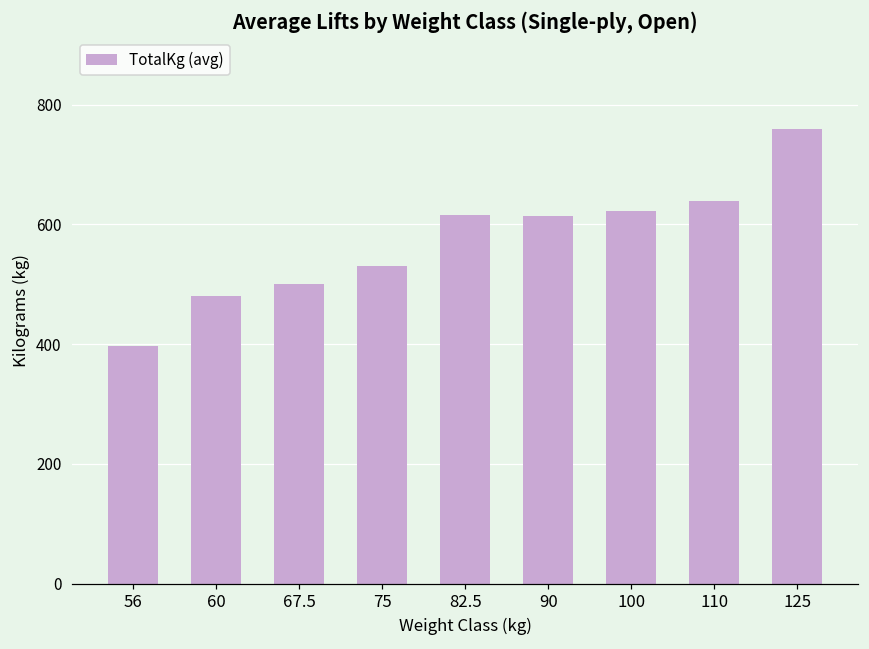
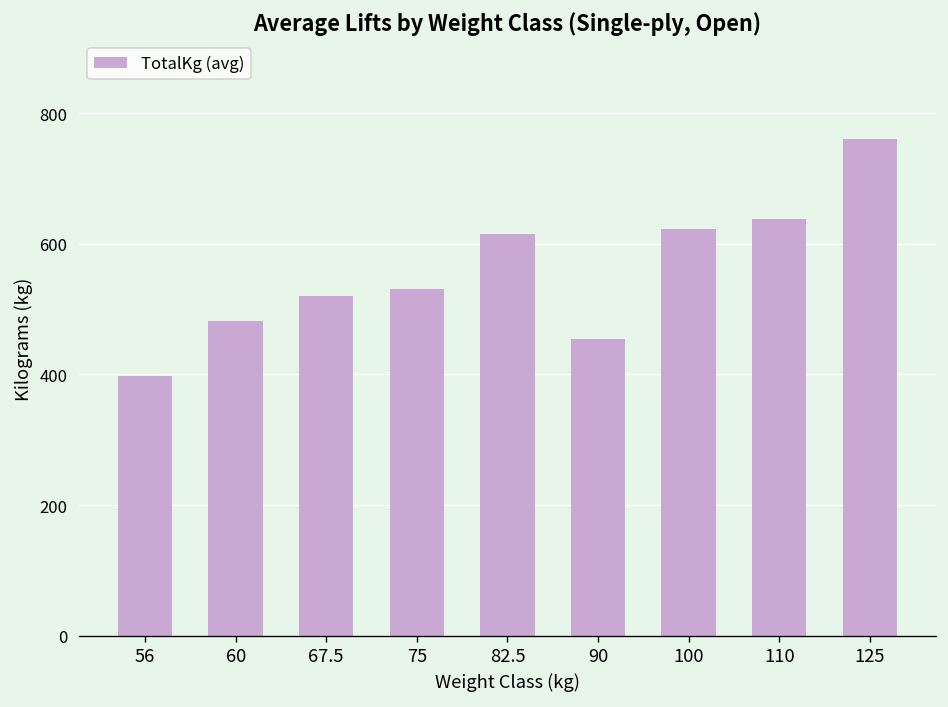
67.5: 500 -> 520
90: 610 -> 450
